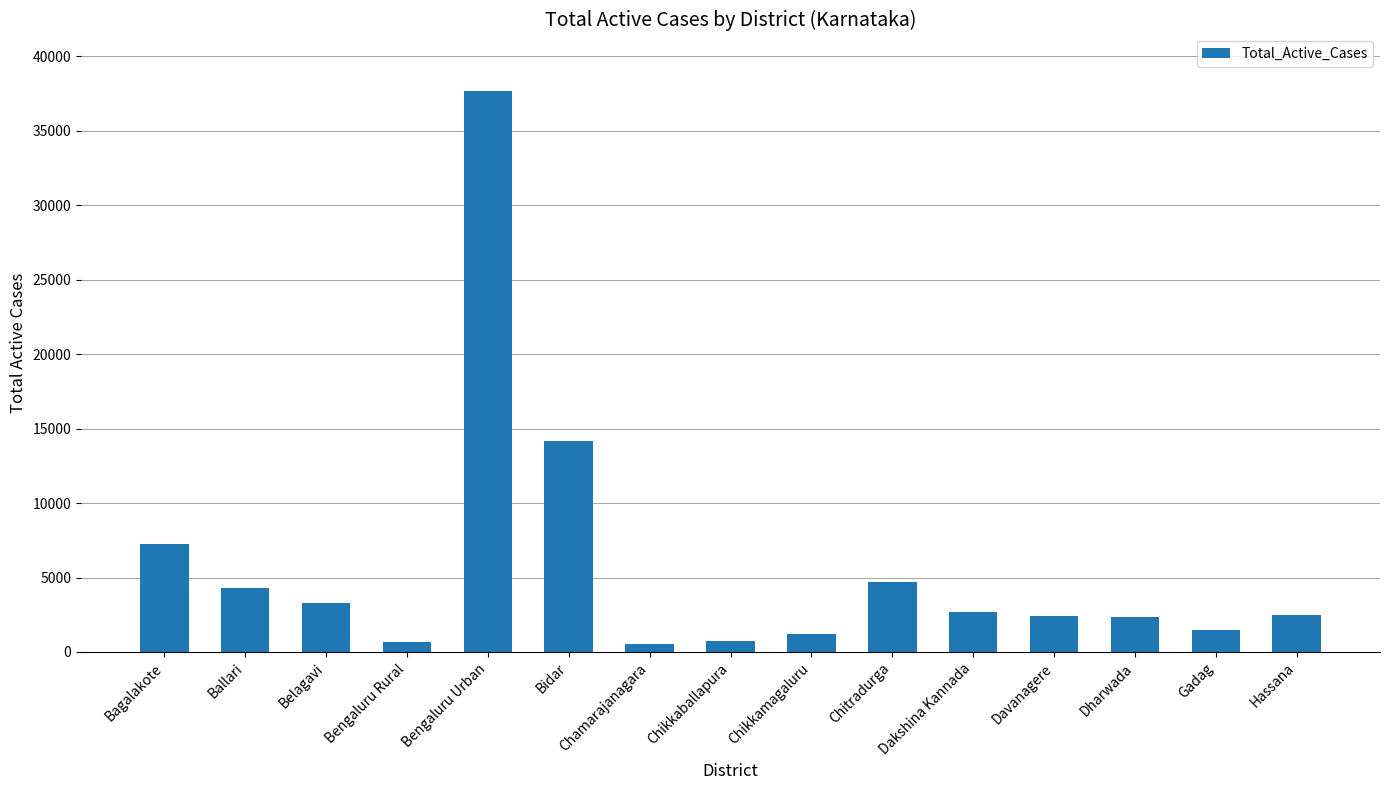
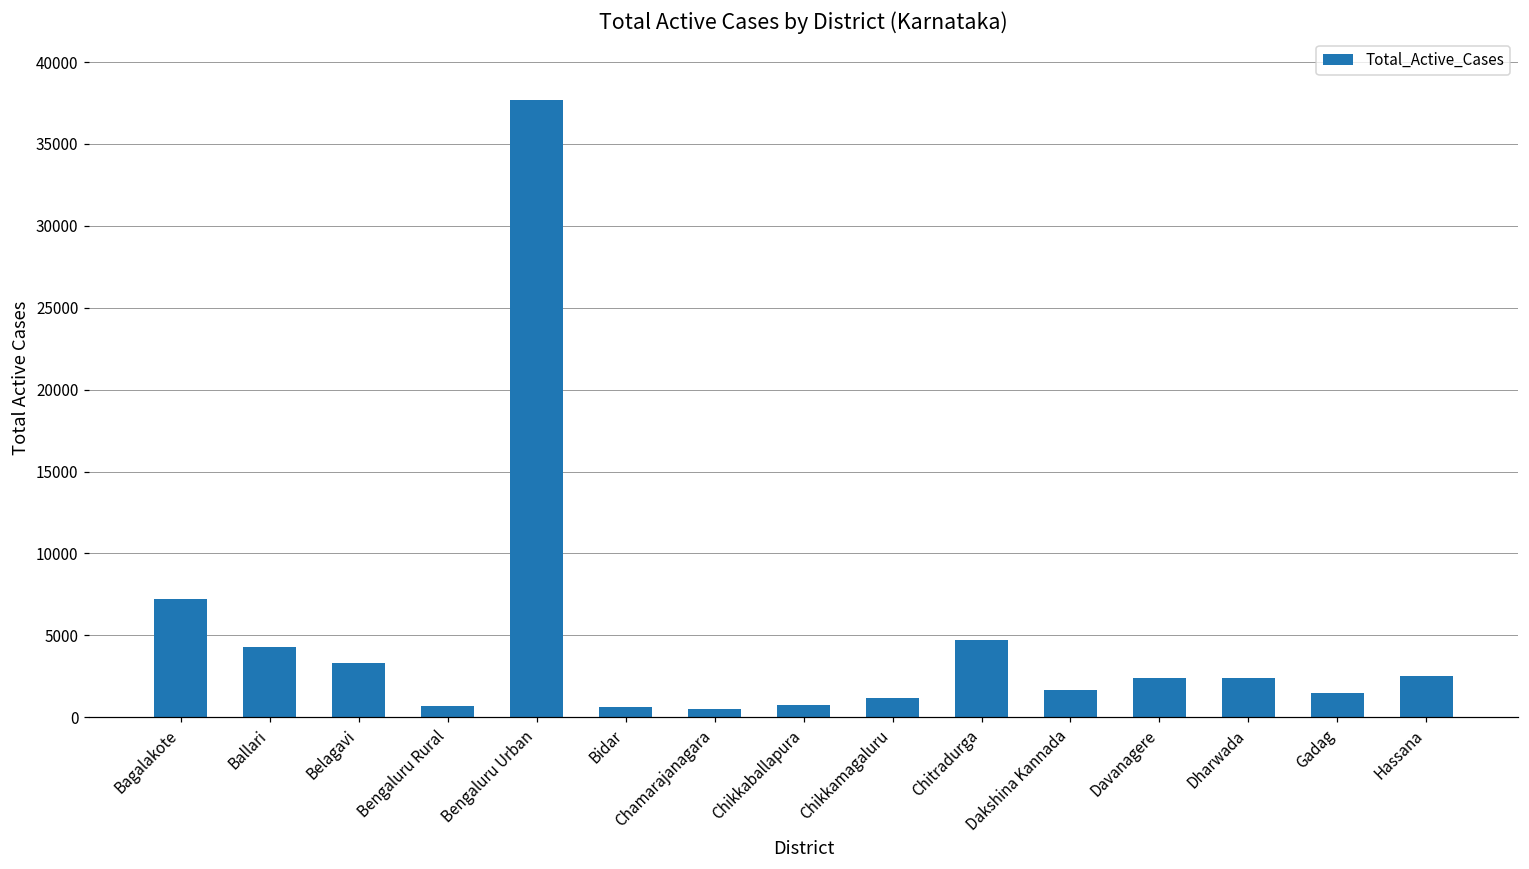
Bidar: 14200 -> 700
Dakshina Kannada: 2700 -> 1600
